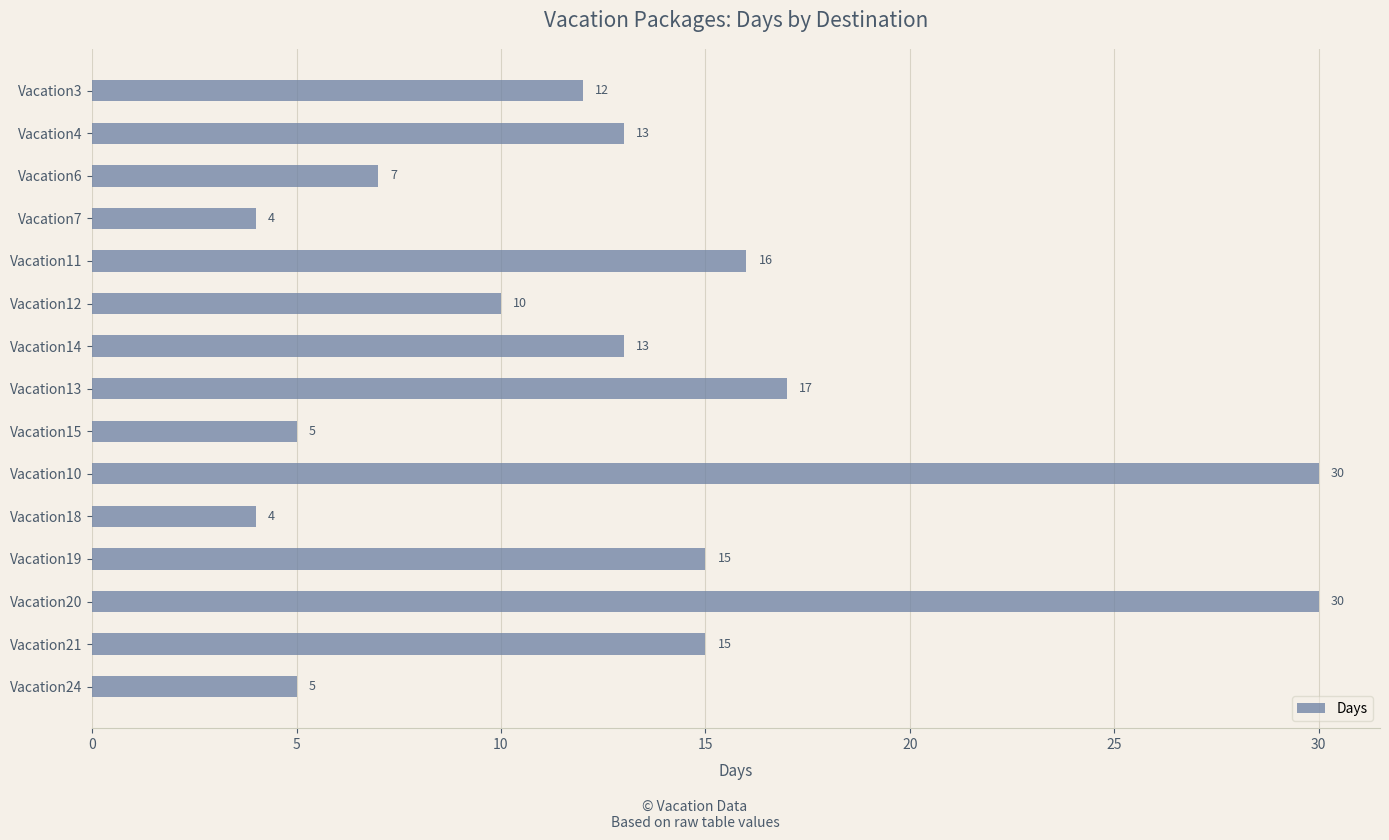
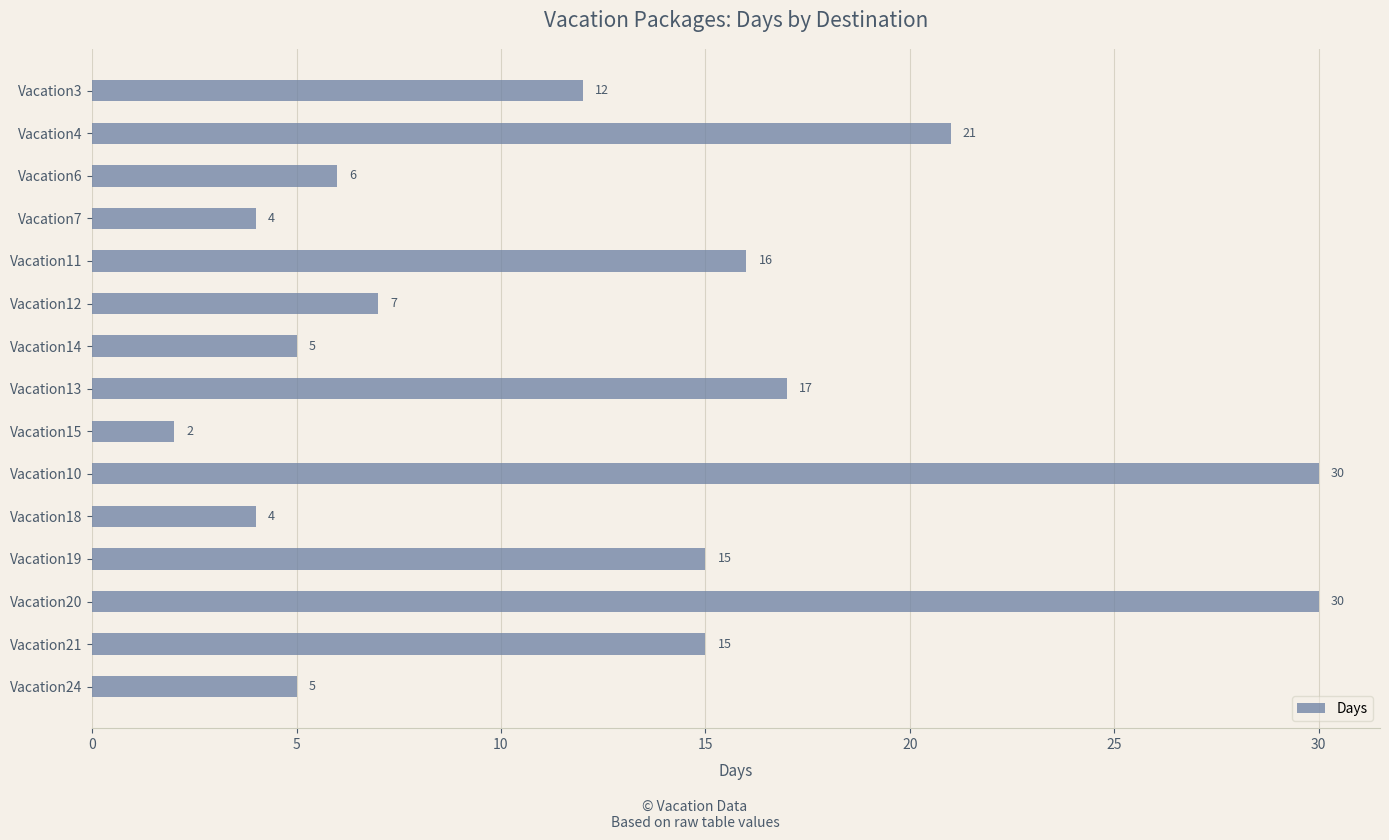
Vacation4: 13 -> 21
Vacation6: 7 -> 6
Vacation12: 10 -> 7
Vacation14: 13 -> 5
Vacation15: 5 -> 2
